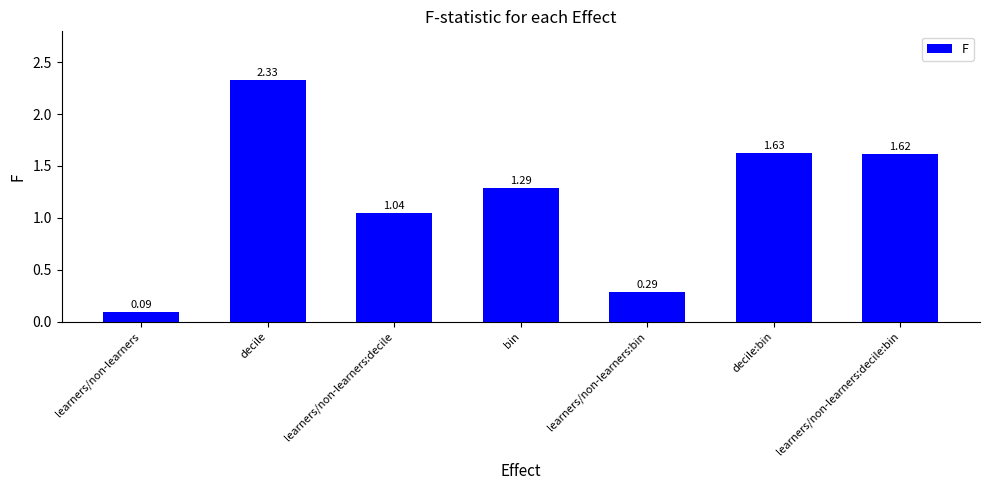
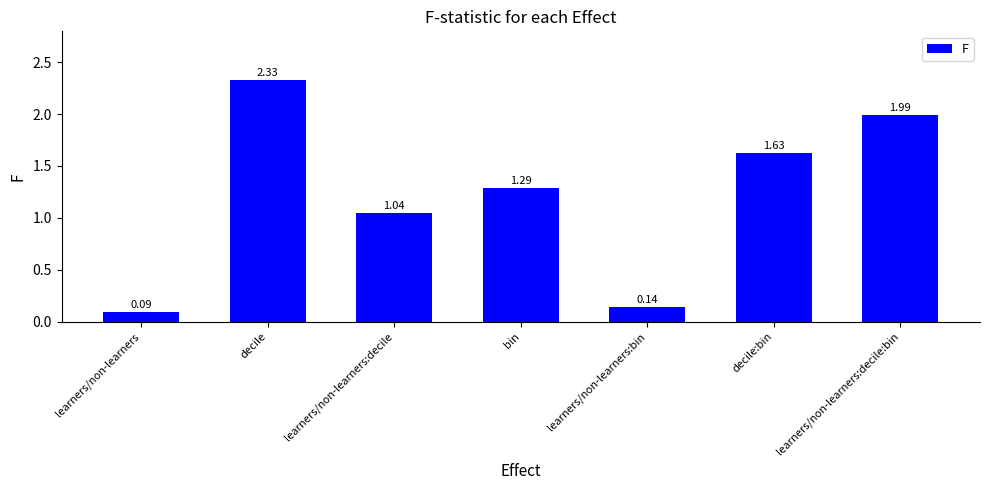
learners/non-learners:bin: 0.29 -> 0.14
learners/non-learners:decile:bin: 1.62 -> 1.99
